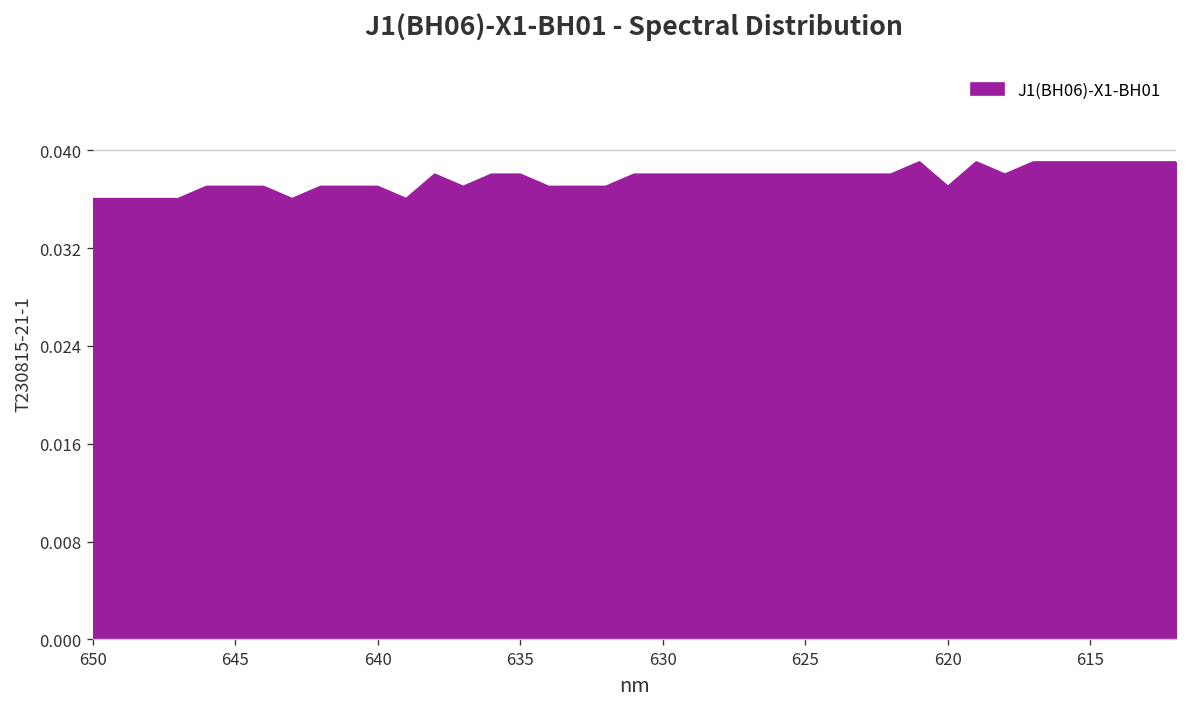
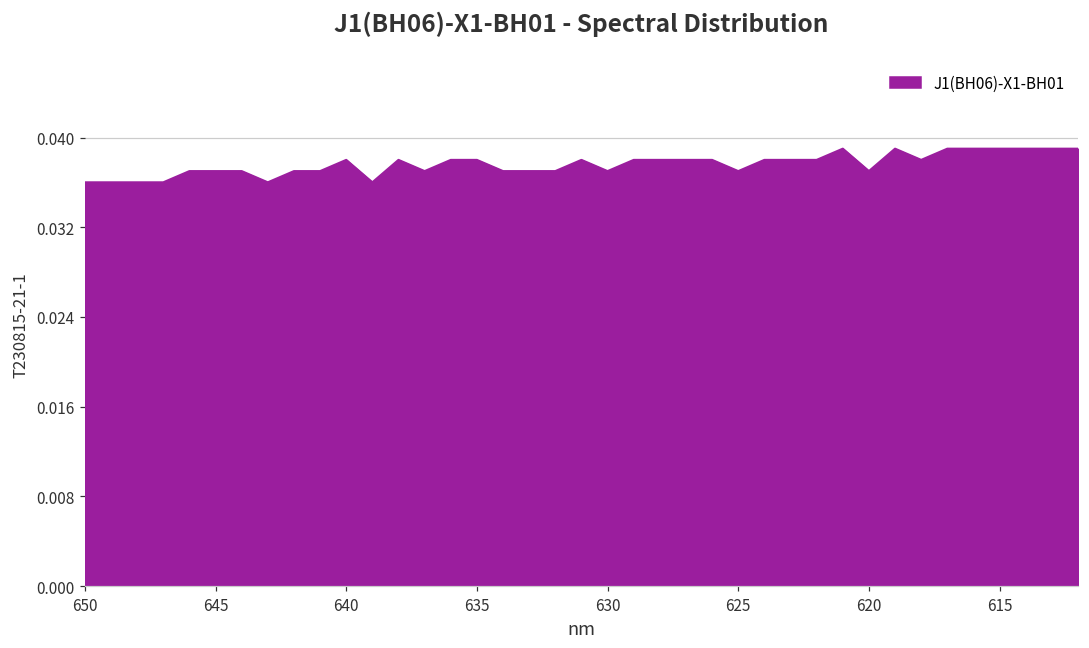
640: 0.037 -> 0.038
630: 0.038 -> 0.037
625: 0.038 -> 0.037
